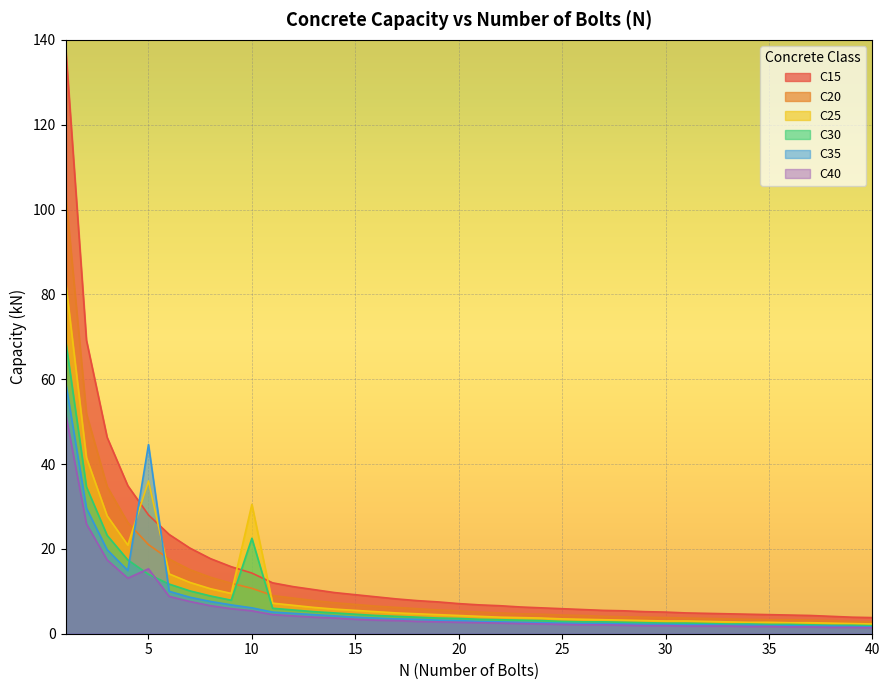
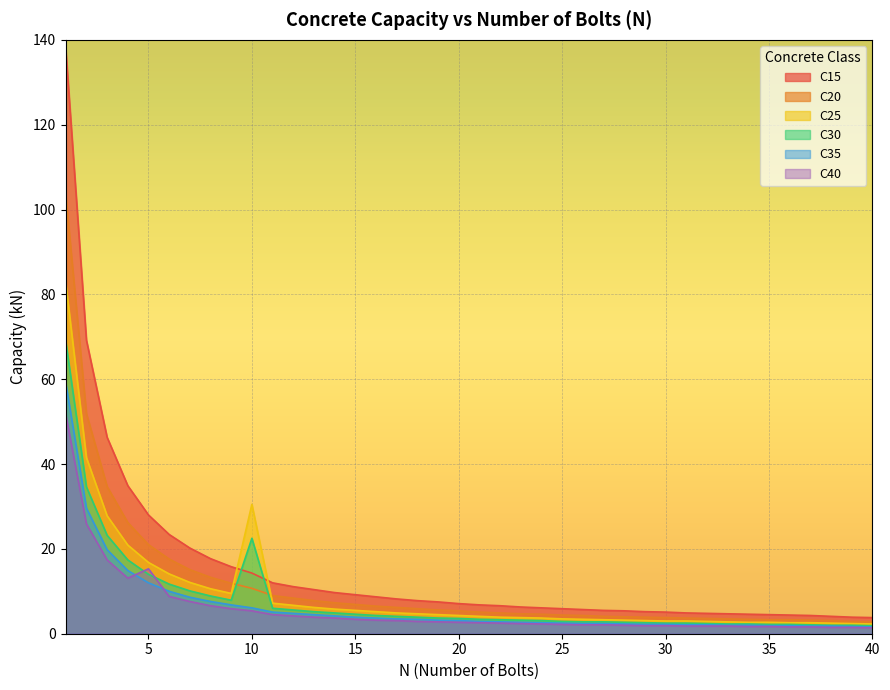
C25, 5: 36 -> 17
C35, 5: 45 -> 12
